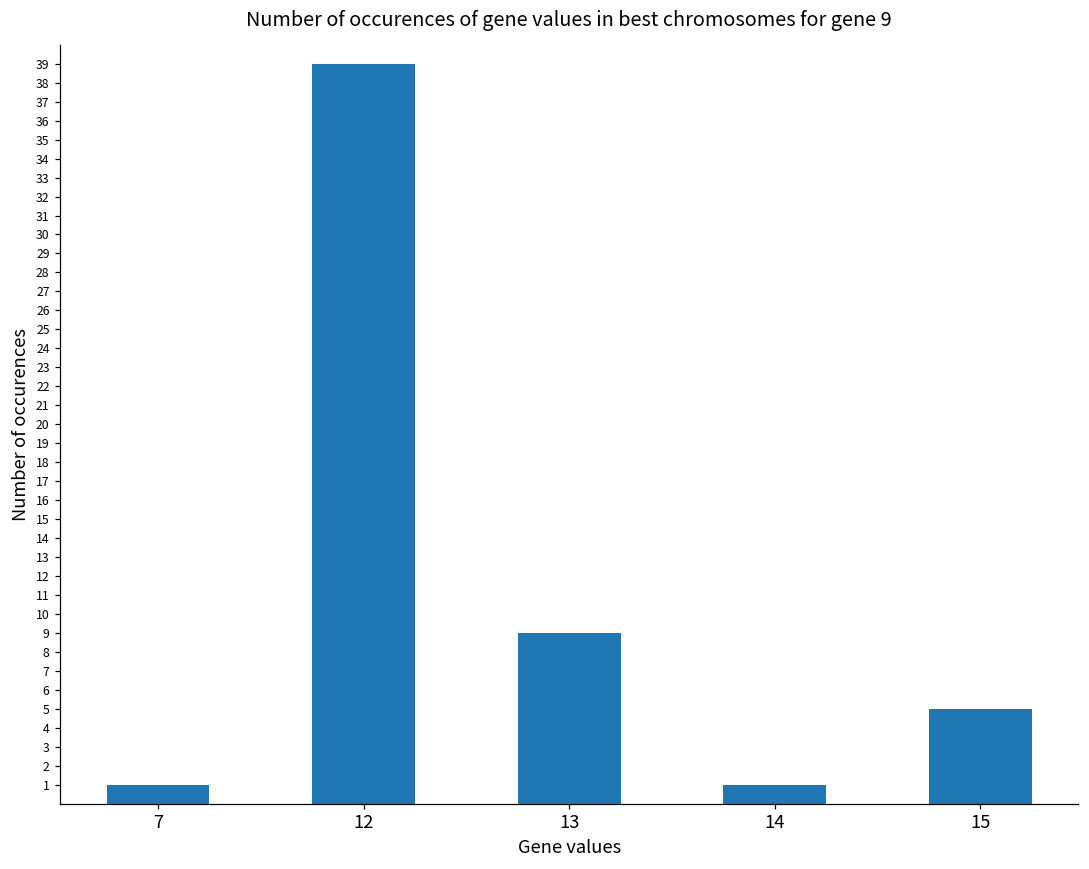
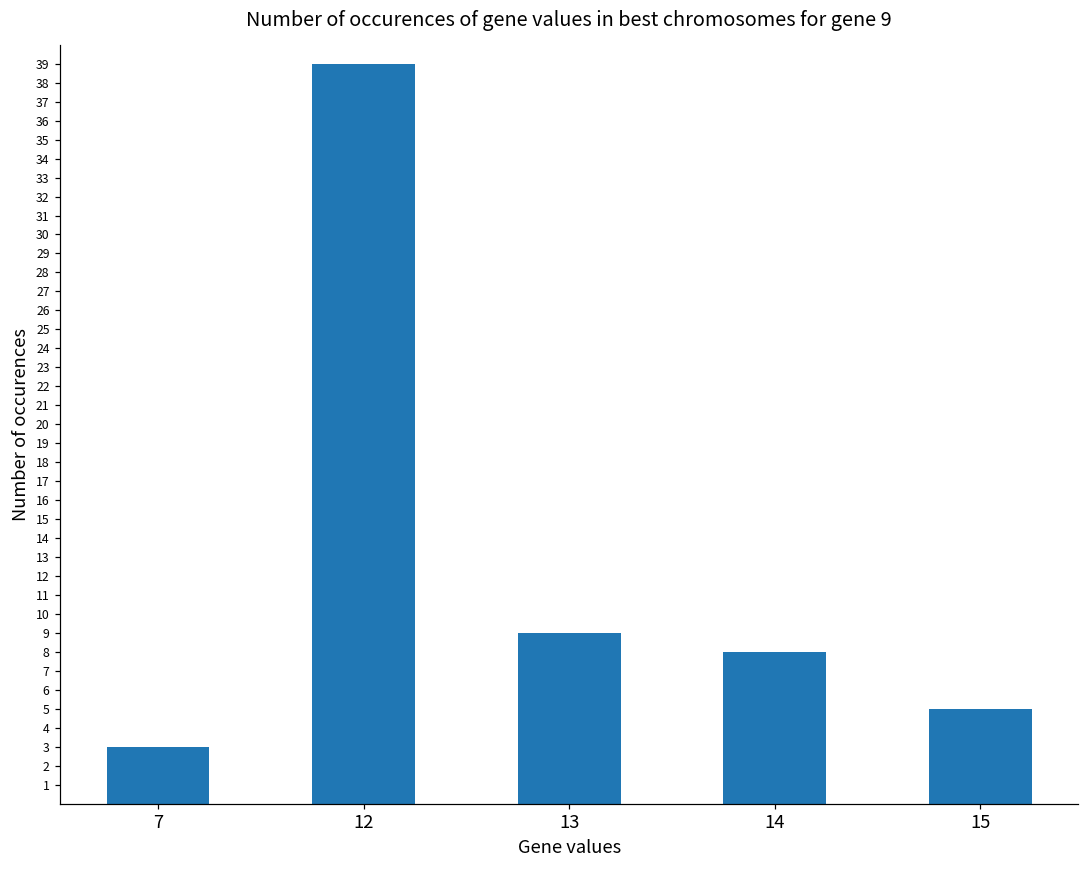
7: 1 -> 3
14: 1 -> 8
